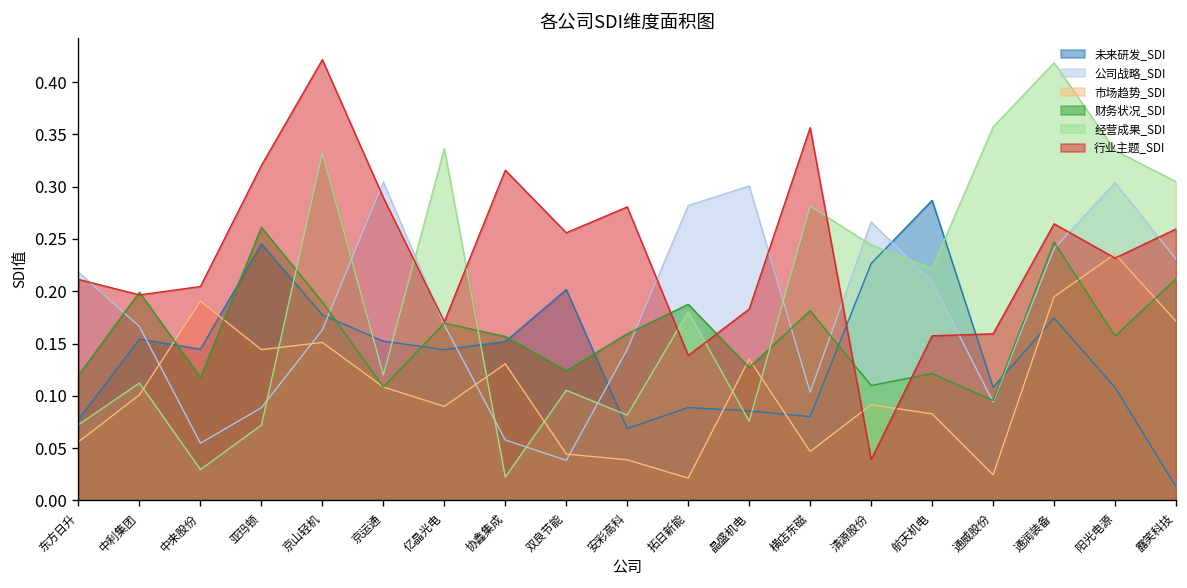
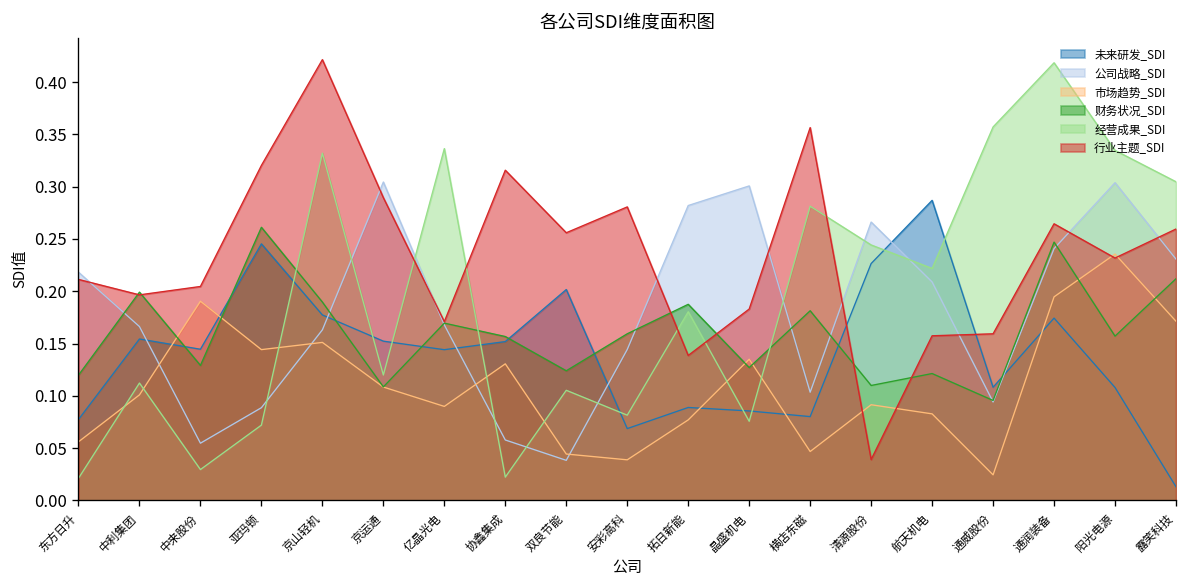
经营成果_SDI, 东方日升: 0.07 -> 0.02
财务状况_SDI, 中来股份: 0.12 -> 0.13
市场趋势_SDI, 拓日新能: 0.02 -> 0.08
